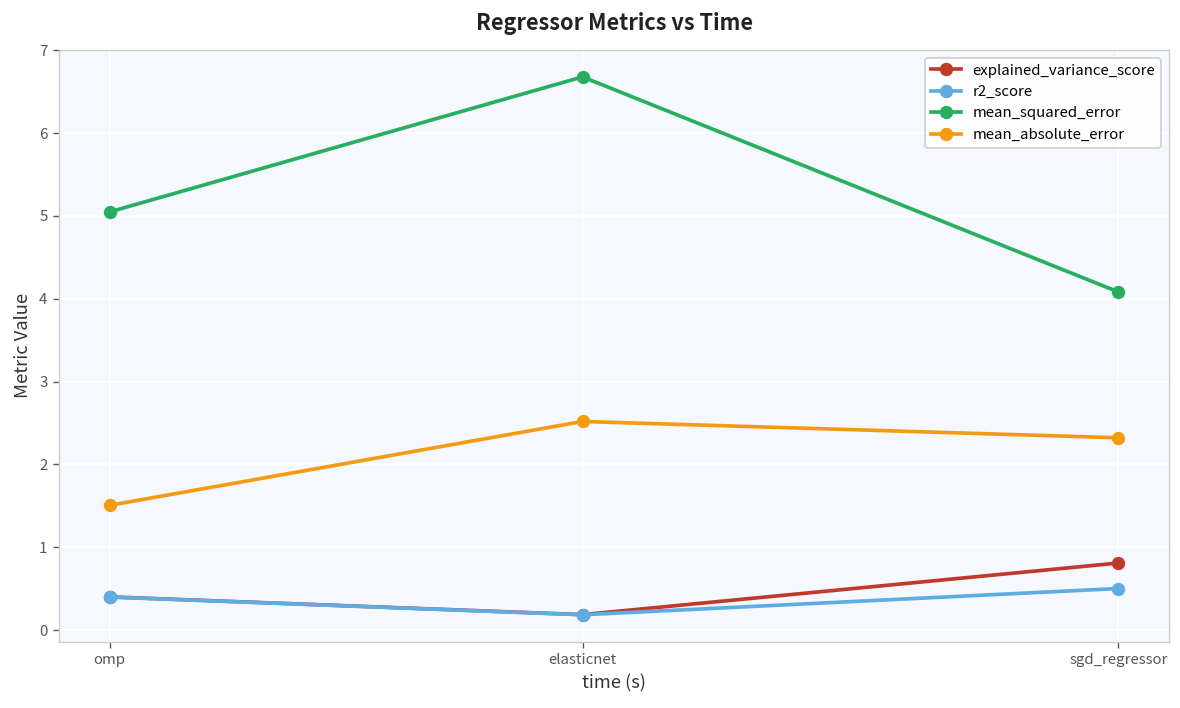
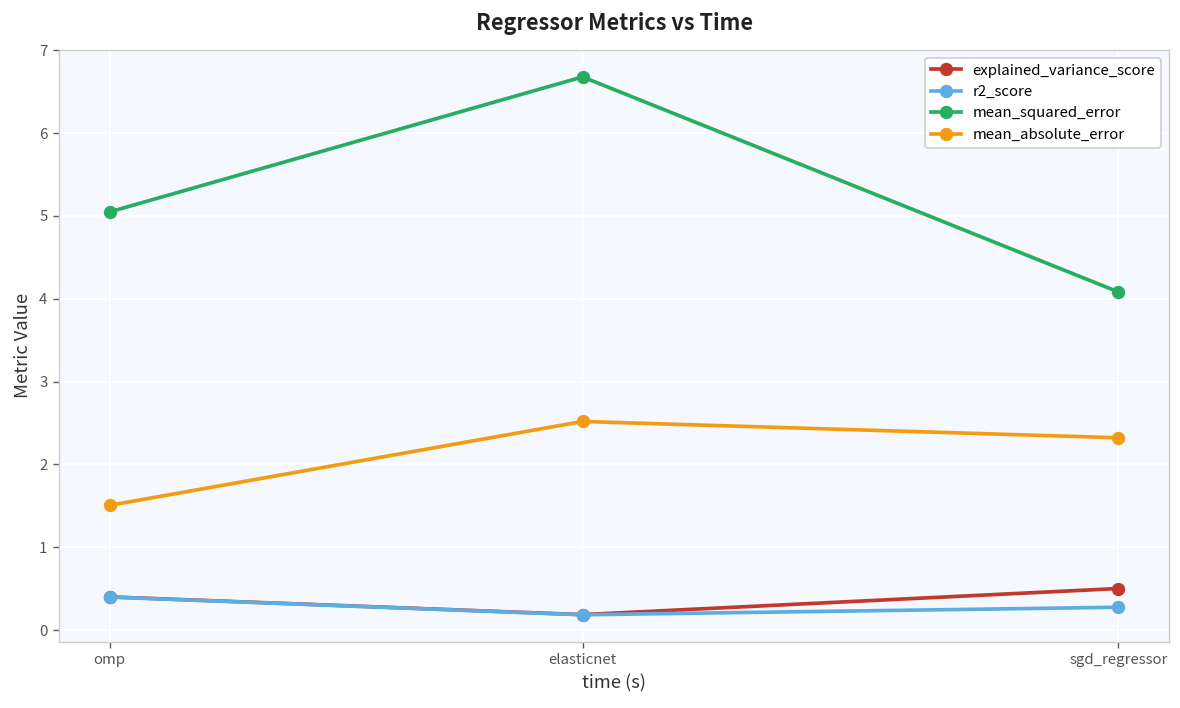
explained_variance_score, sgd_regressor: 0.8 -> 0.5
r2_score, sgd_regressor: 0.5 -> 0.3
